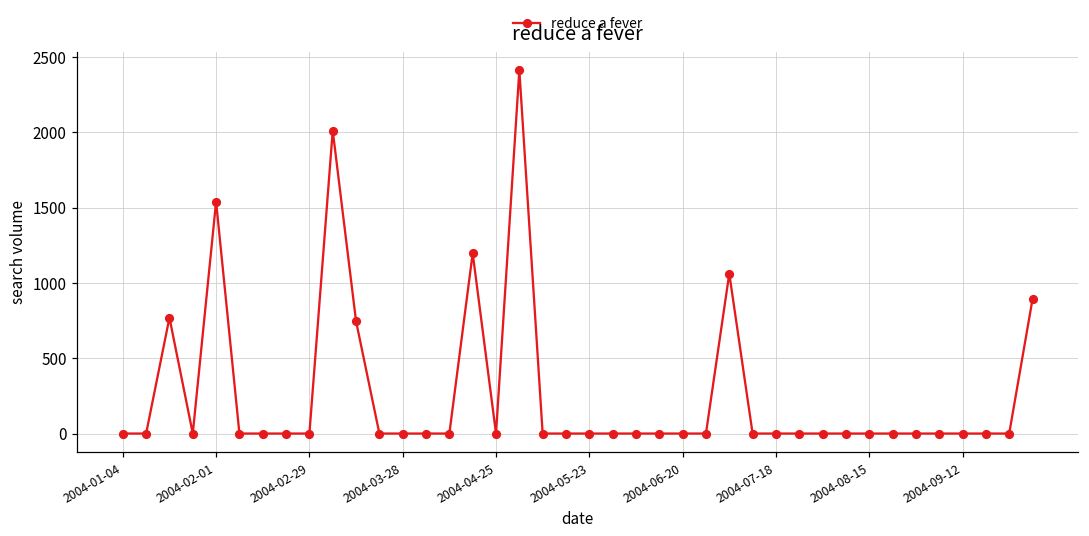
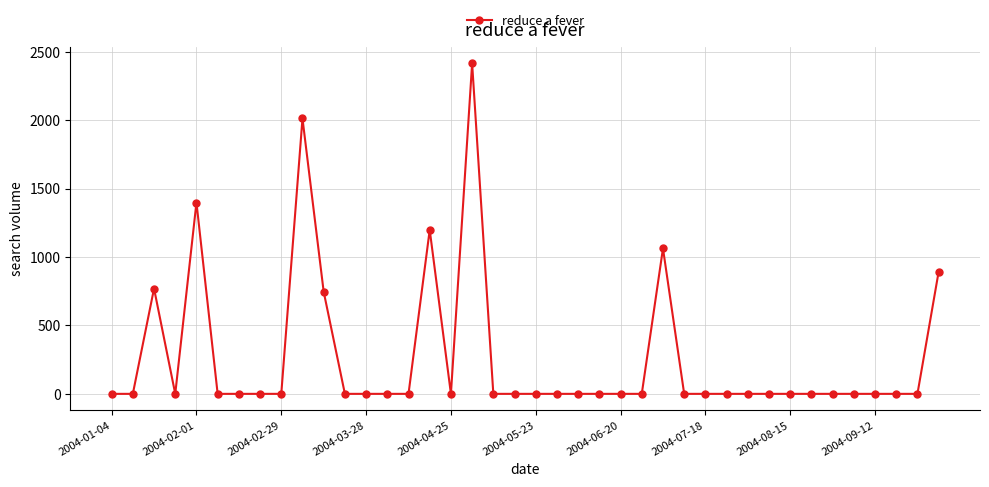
2004-02-01: 1540 -> 1400
